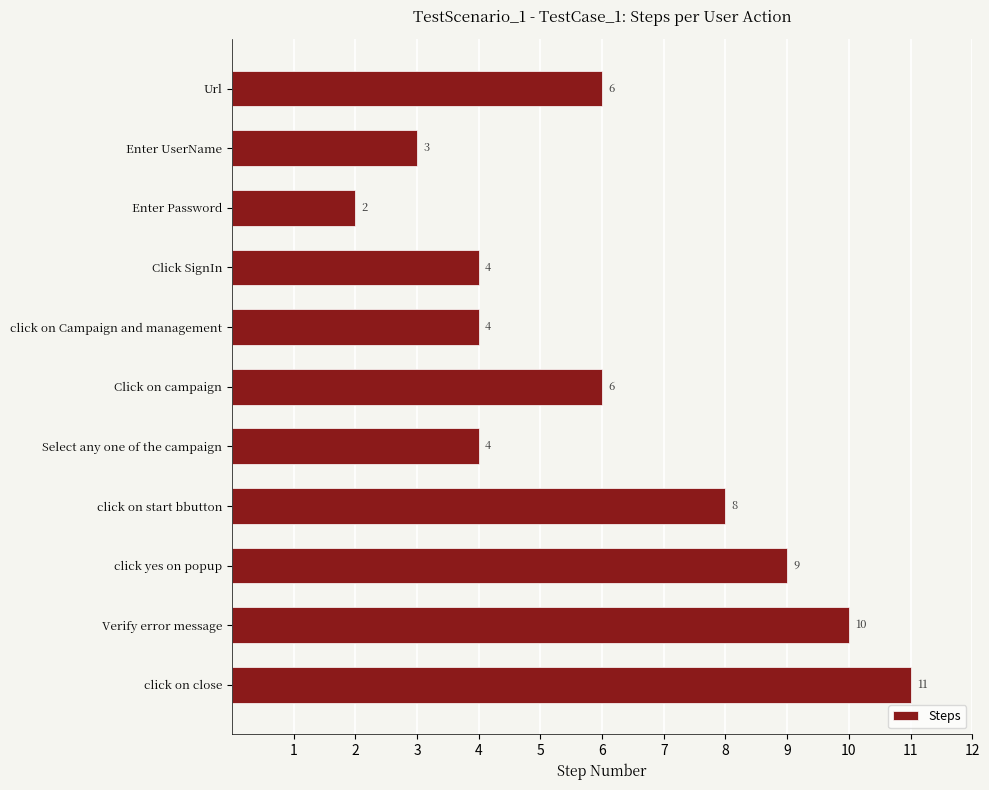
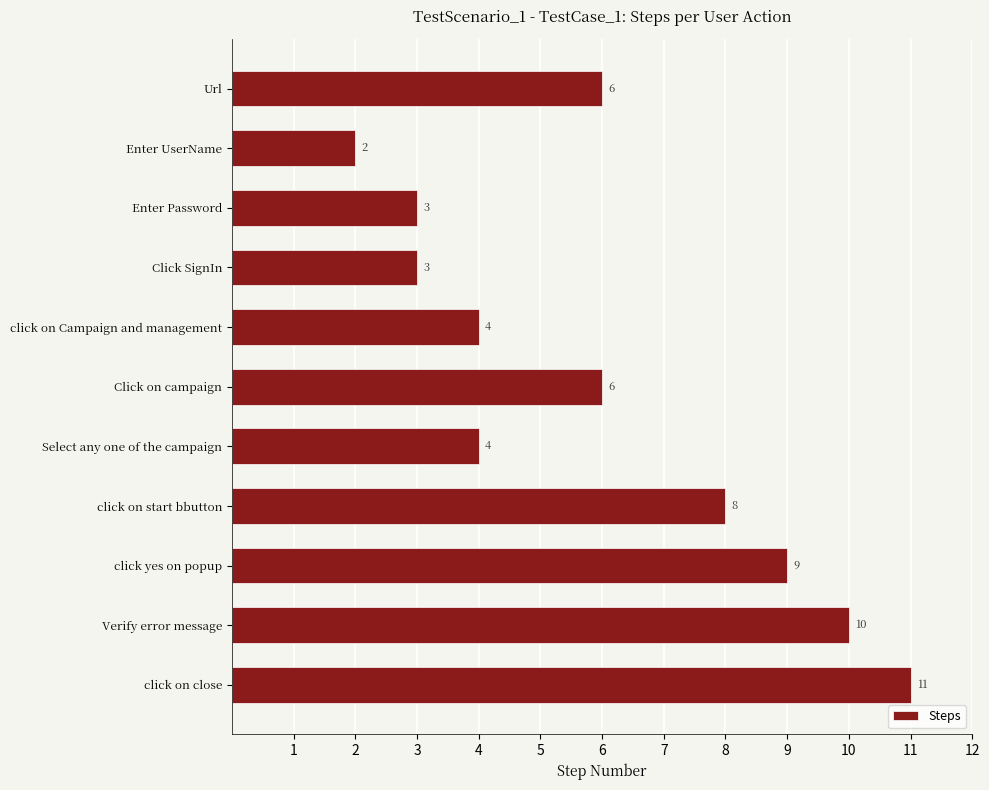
Enter UserName: 3 -> 2
Enter Password: 2 -> 3
Click SignIn: 4 -> 3
